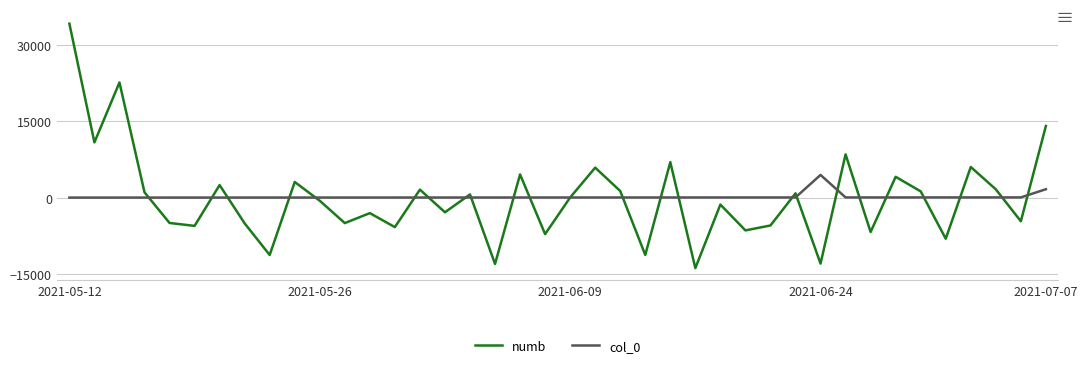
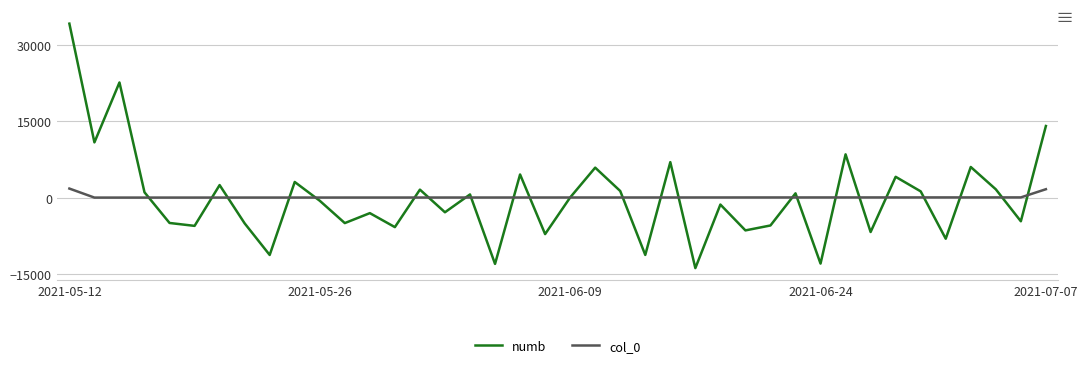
col_0, 2021-05-12: 0 -> 2000
col_0, 2021-06-24: 4000 -> 0
